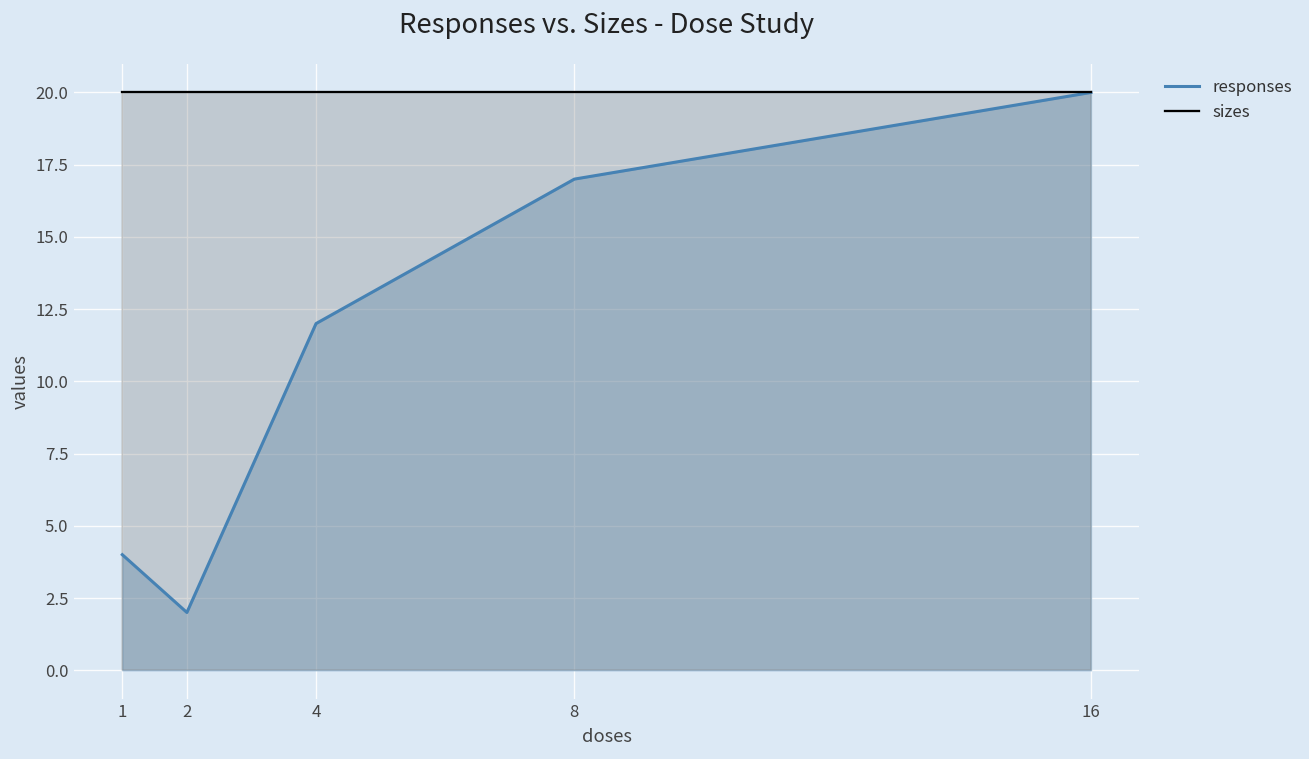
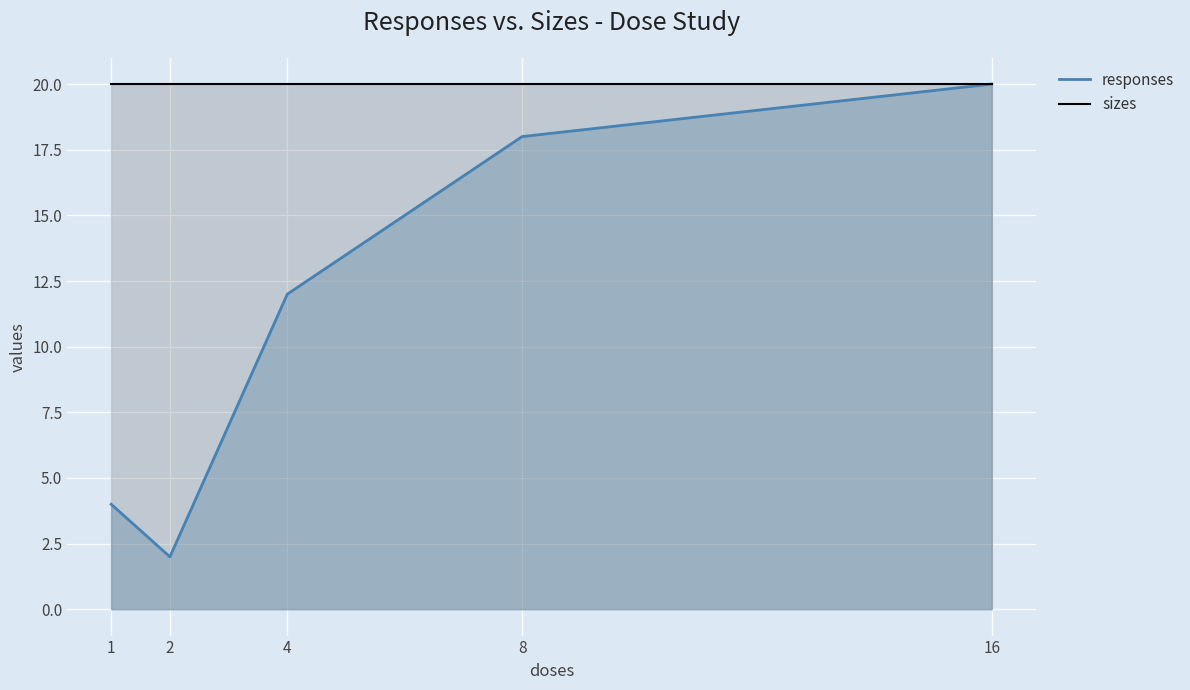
responses, 8: 17 -> 18
